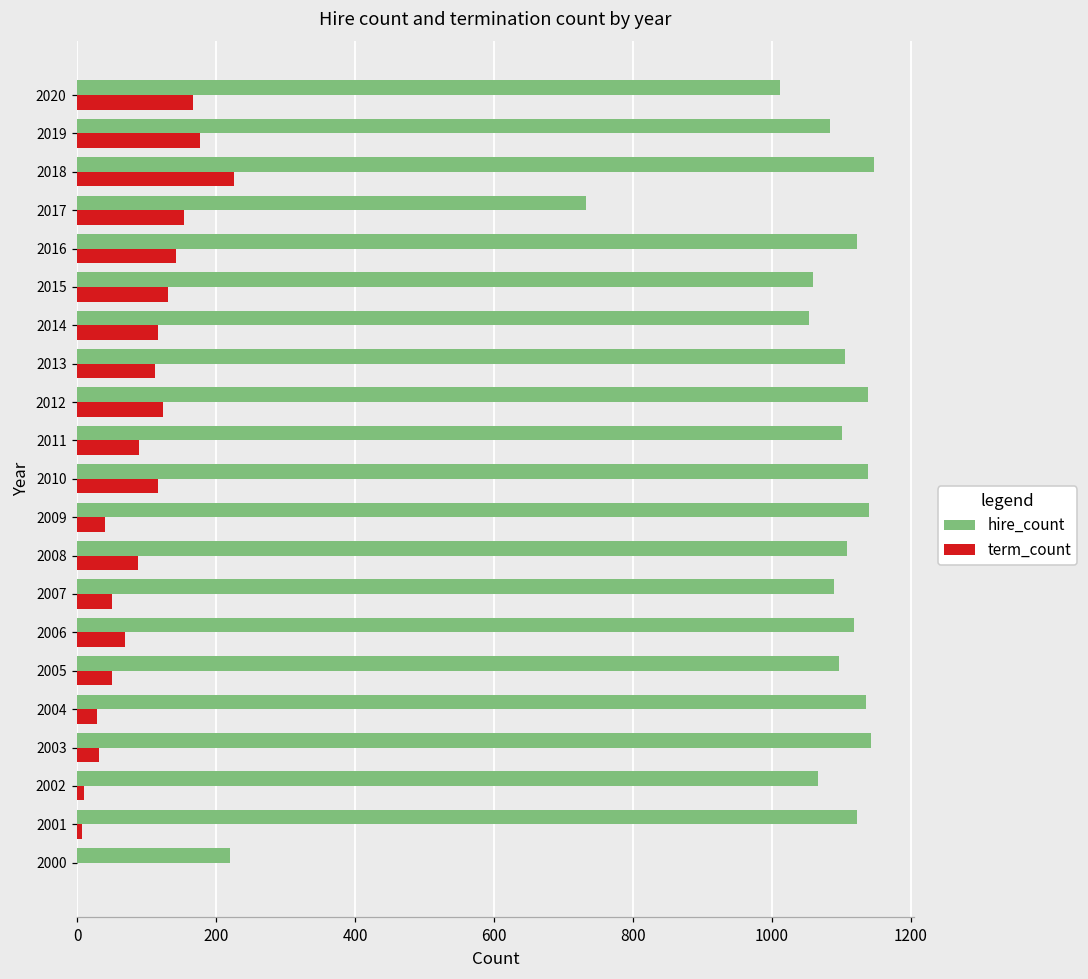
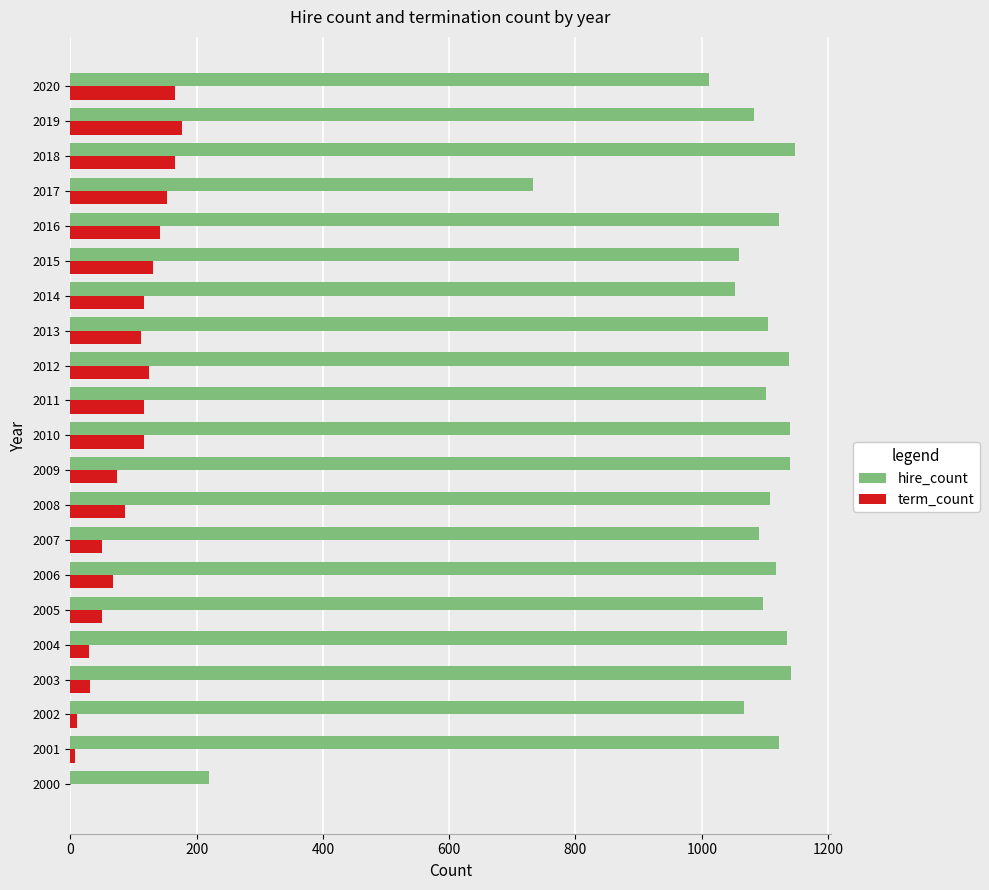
term_count, 2018: 230 -> 170
term_count, 2011: 90 -> 120
term_count, 2009: 40 -> 70
